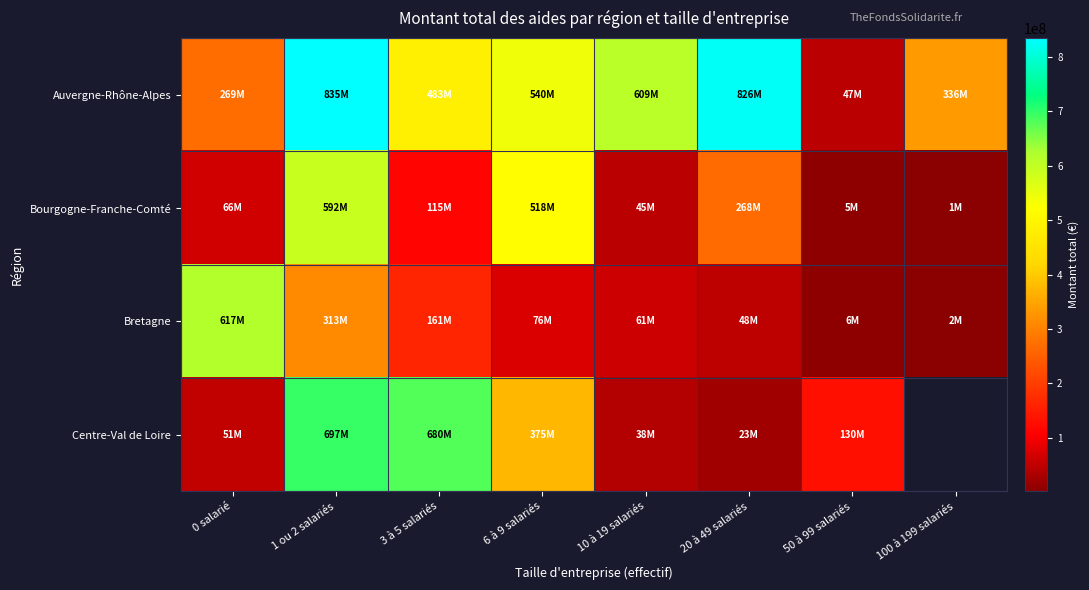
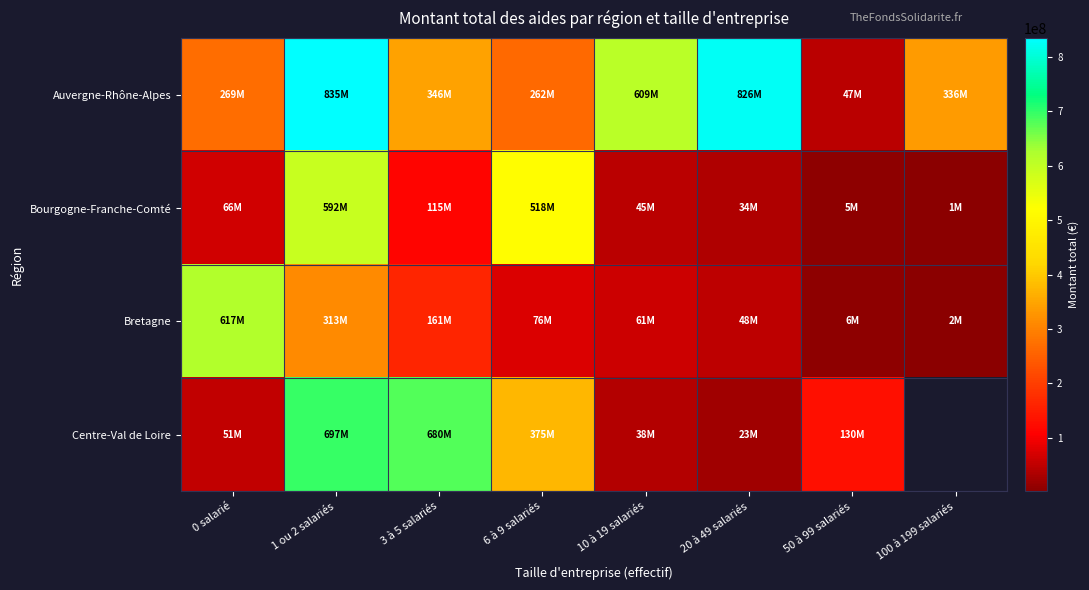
Auvergne-Rhône-Alpes, 3 à 5 salariés: 483M -> 346M
Auvergne-Rhône-Alpes, 6 à 9 salariés: 540M -> 262M
Bourgogne-Franche-Comté, 20 à 49 salariés: 268M -> 34M
